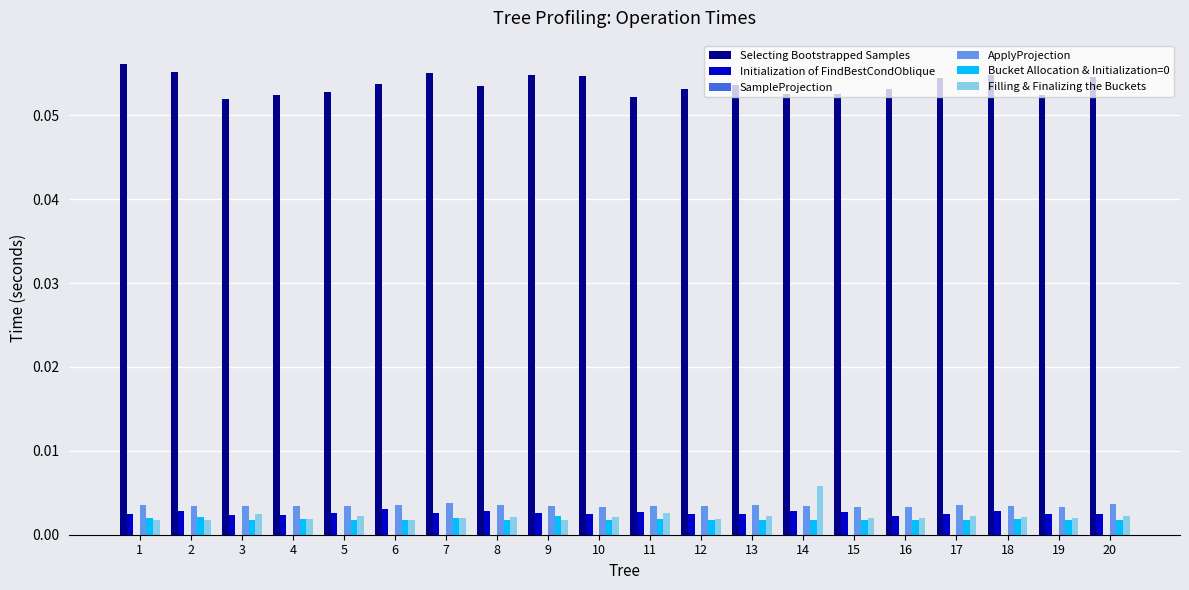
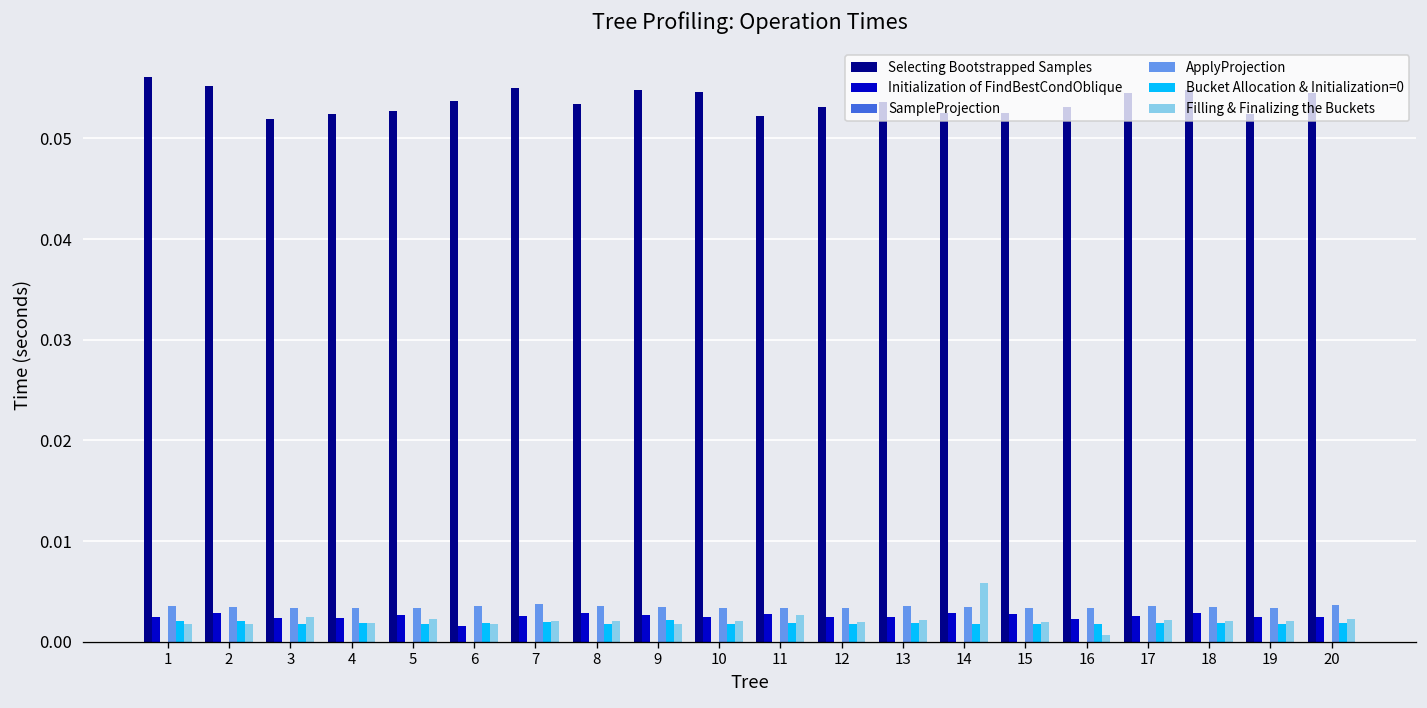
Initialization of FindBestCondOblique, 6: 0.003 -> 0.002
Filling & Finalizing the Buckets, 16: 0.002 -> 0.001
